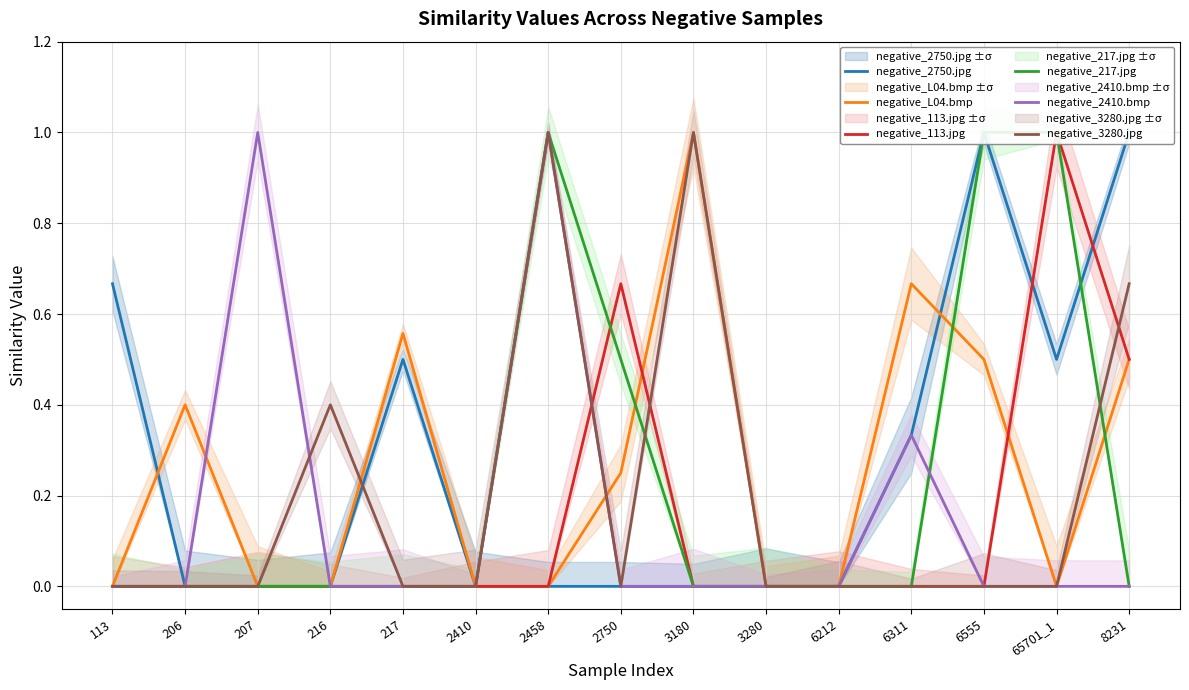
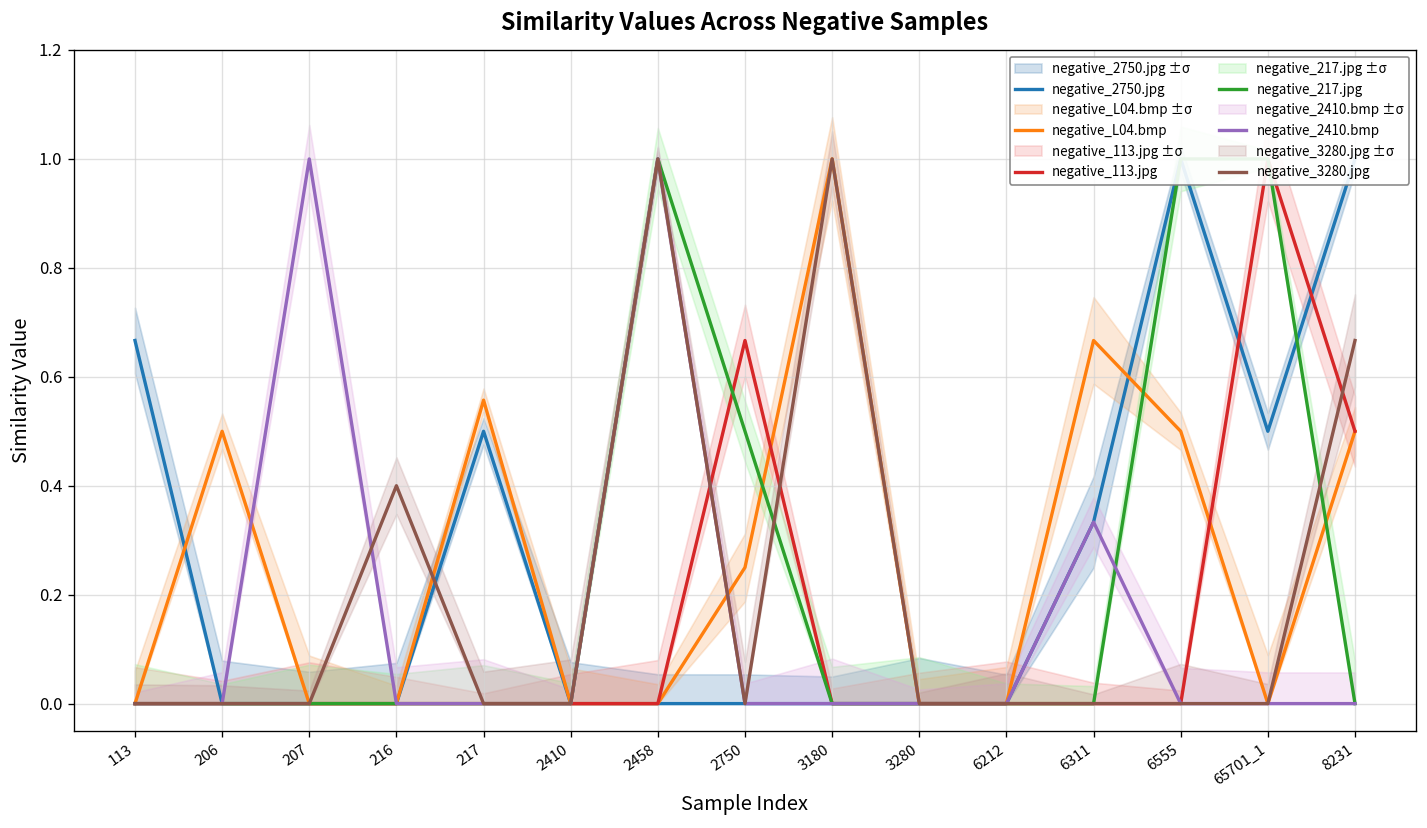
negative_L04.bmp, 206: 0.4 -> 0.5
